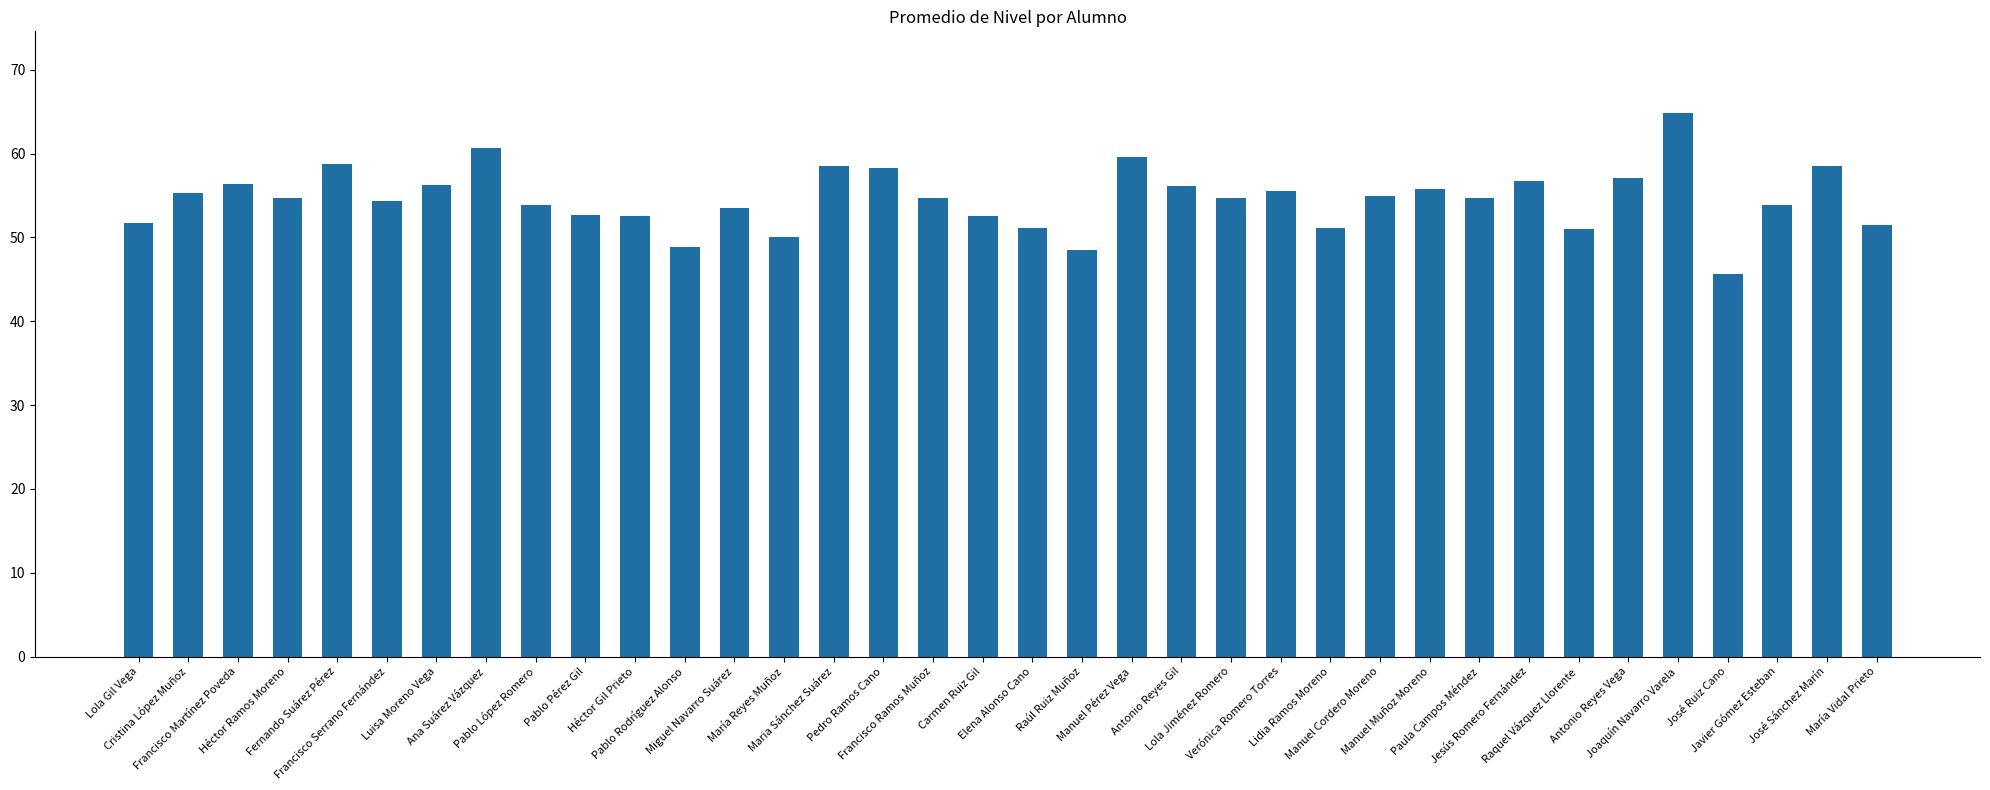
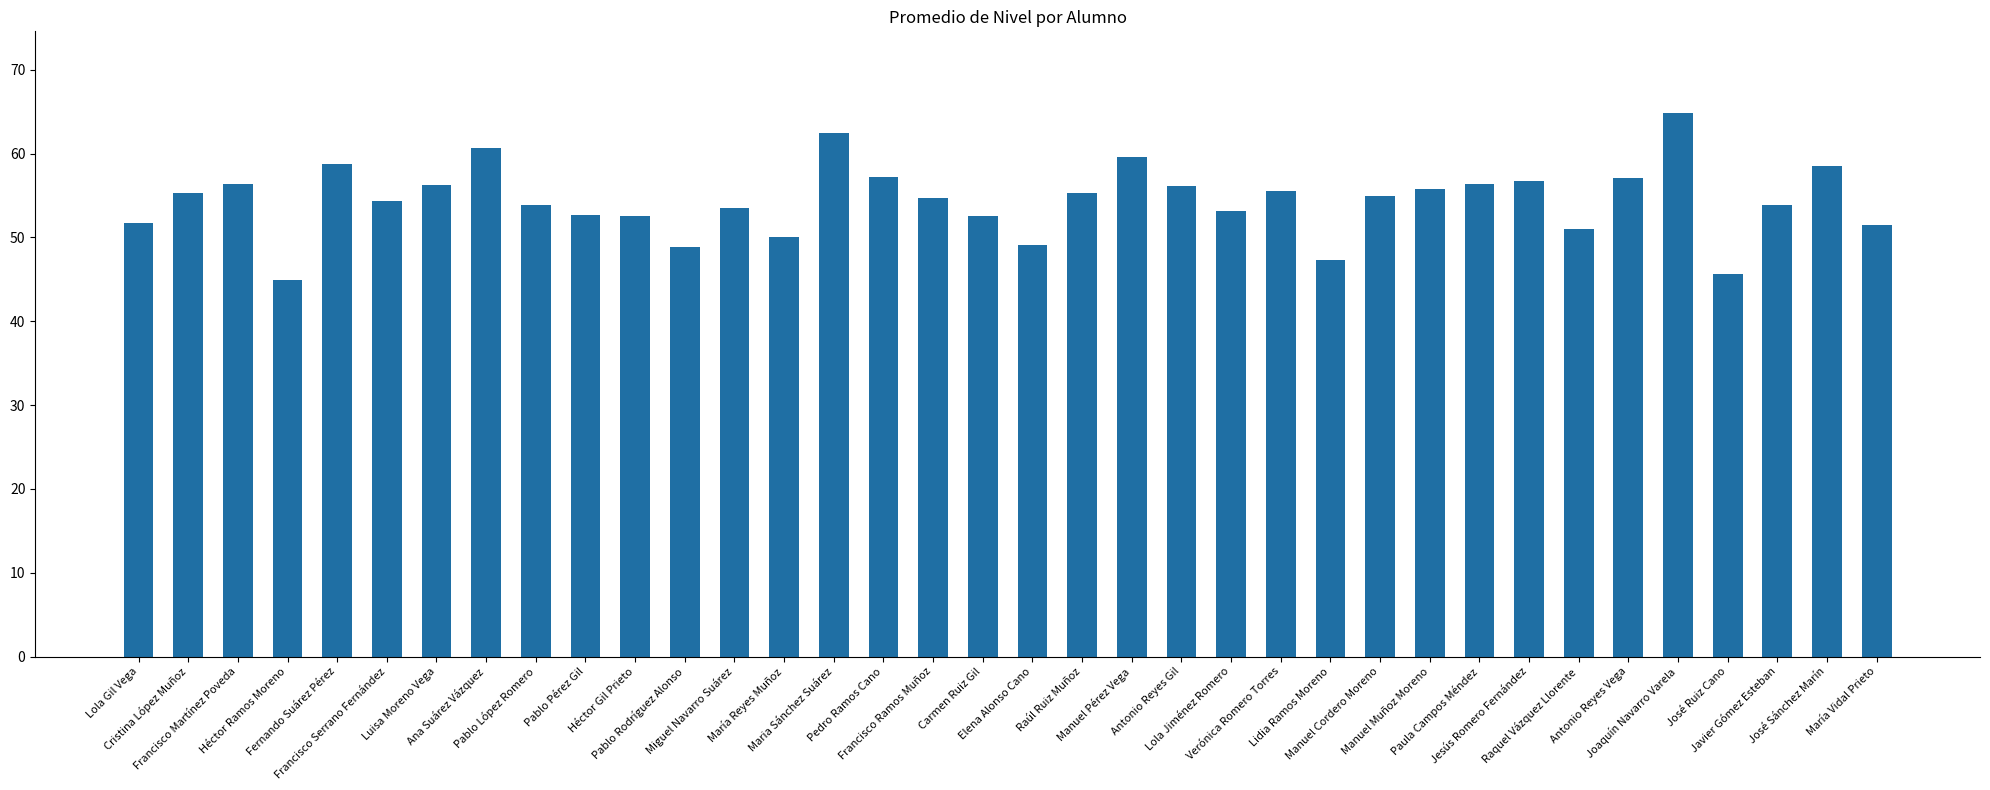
Héctor Ramos Moreno: 55 -> 45
Maria Sánchez Suárez: 59 -> 63
Pedro Ramos Cano: 58 -> 57
Elena Alonso Cano: 51 -> 49
Raúl Ruiz Muñoz: 48 -> 55
Lola Jiménez Romero: 55 -> 53
Lidia Ramos Moreno: 51 -> 47
Paula Campos Méndez: 55 -> 56
